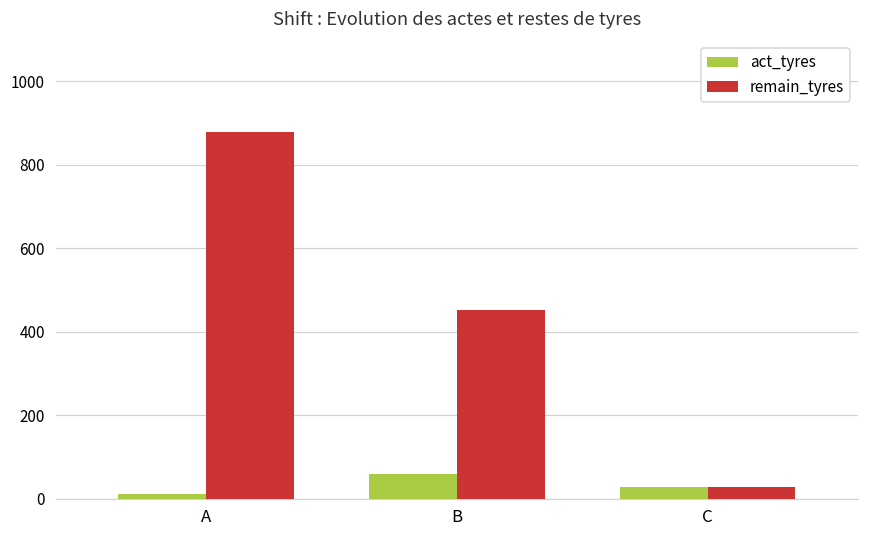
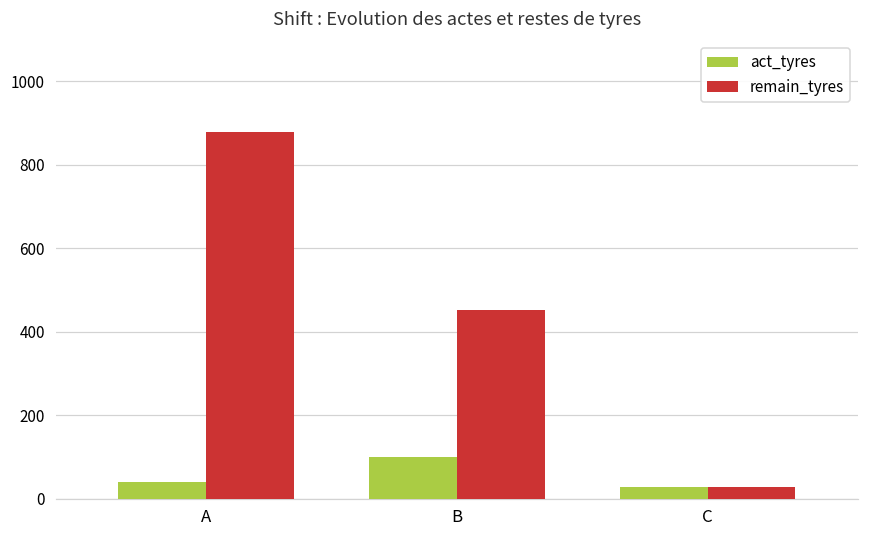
act_tyres, A: 10 -> 40
act_tyres, B: 60 -> 100
